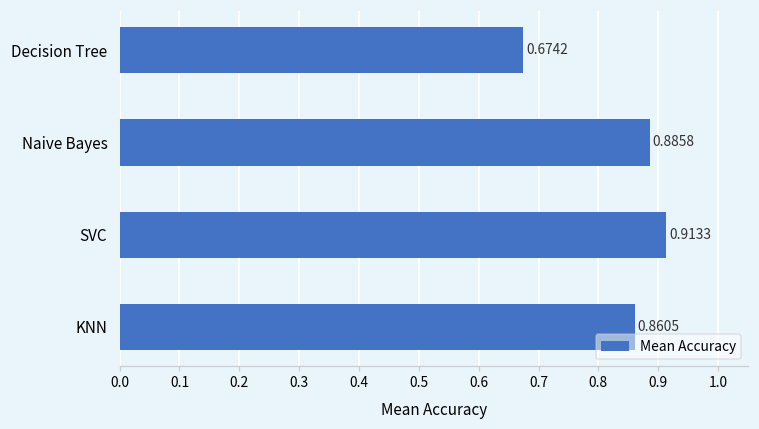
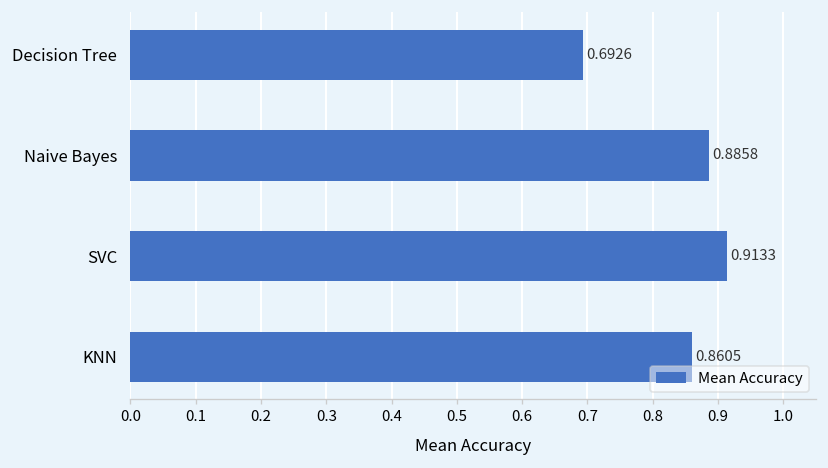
Decision Tree: 0.6742 -> 0.6926
